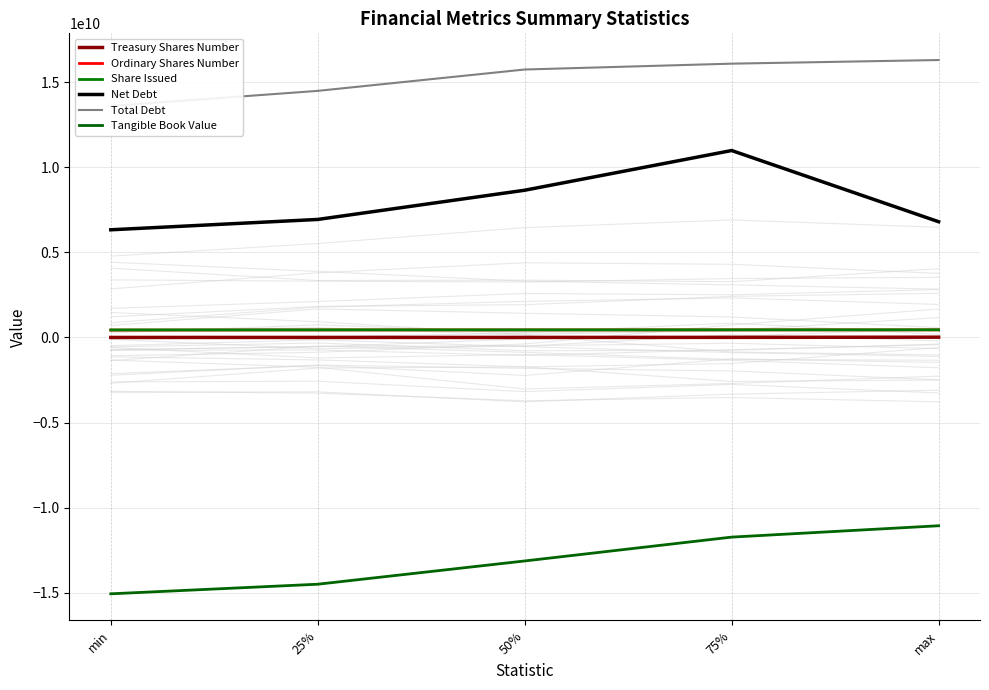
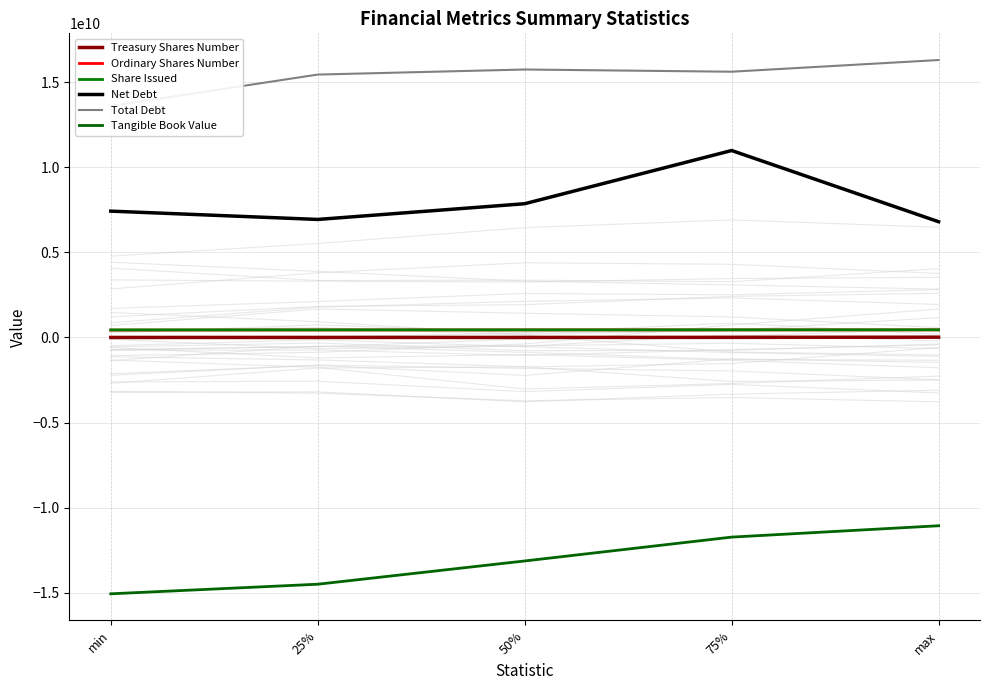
Net Debt, min: 6300000000 -> 7400000000
Total Debt, 25%: 14500000000 -> 15500000000
Net Debt, 50%: 8700000000 -> 7900000000
Total Debt, 75%: 16100000000 -> 15600000000
